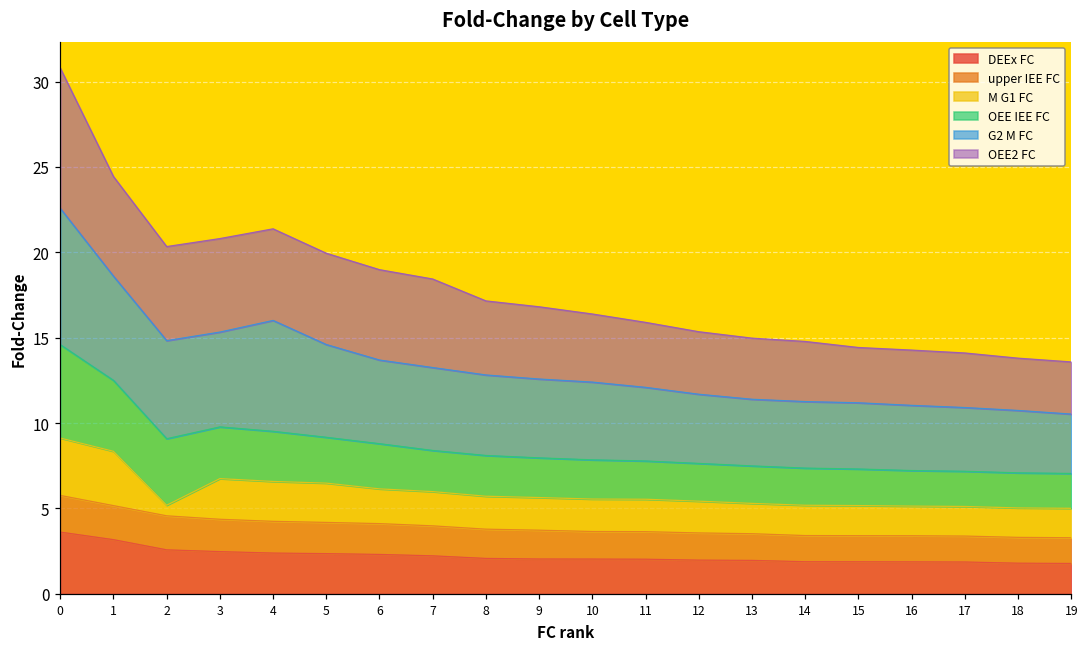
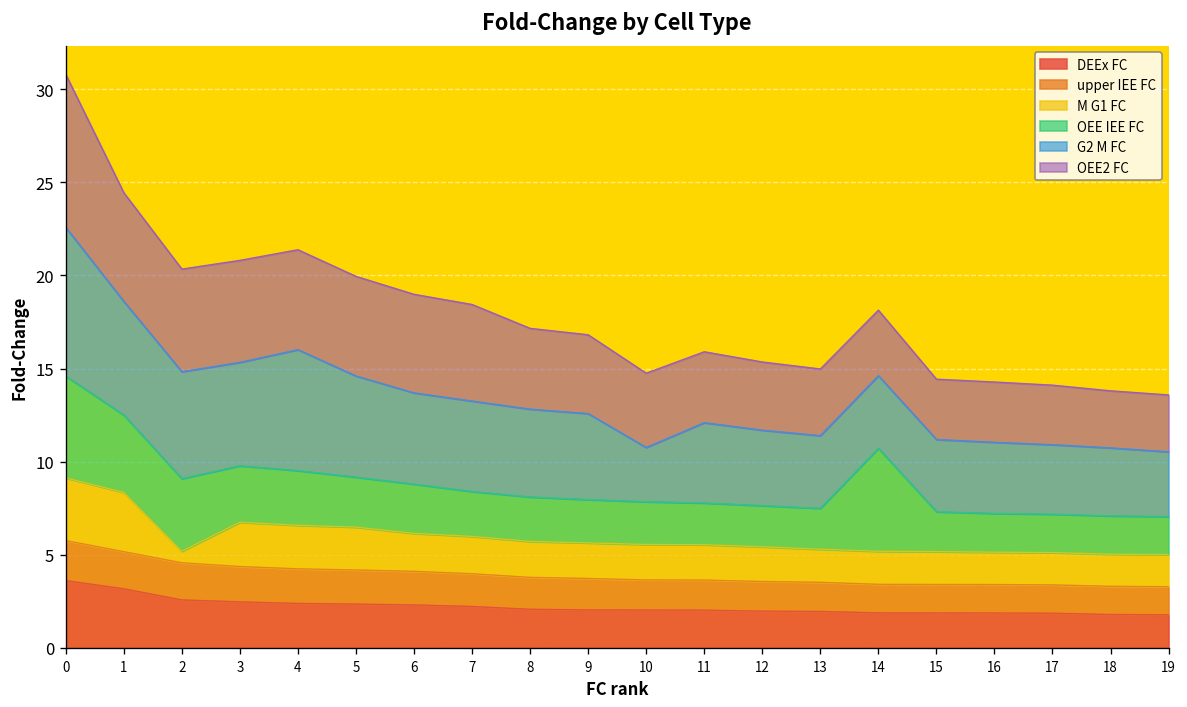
G2 M FC, 10: 4.6 -> 2.9
OEE IEE FC, 14: 2.2 -> 5.5
